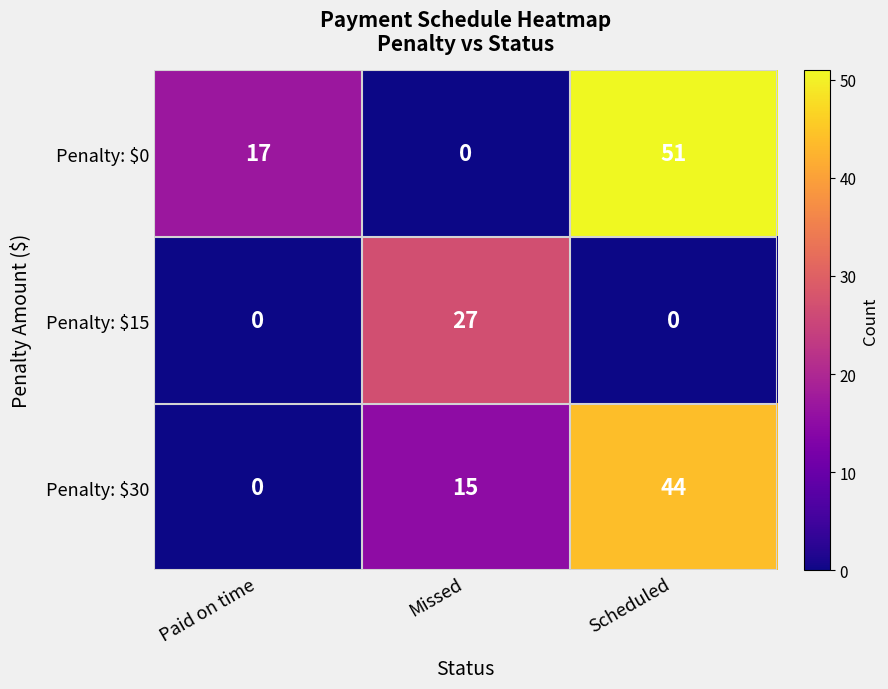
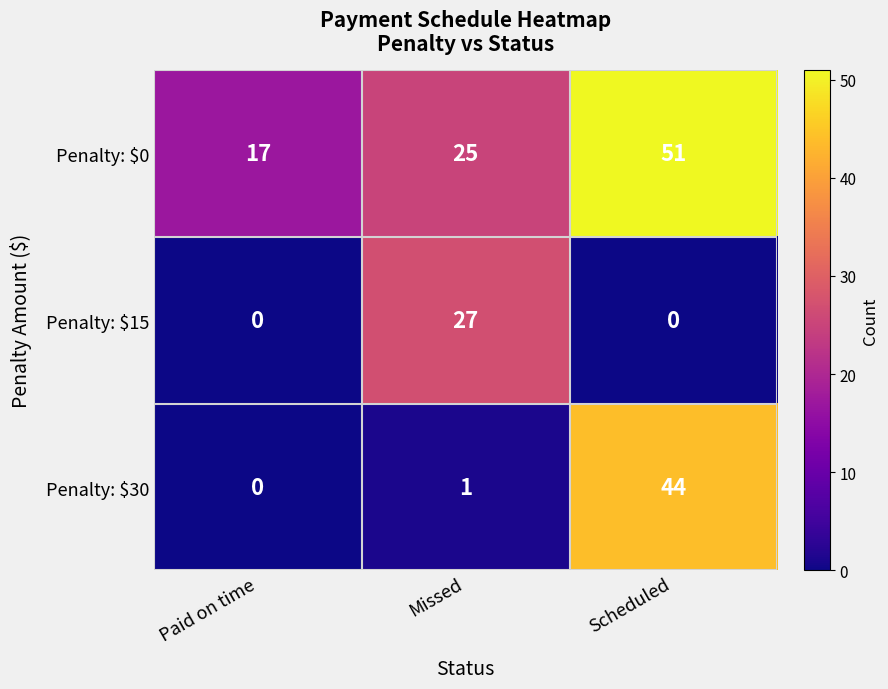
Penalty: $0, Missed: 0 -> 25
Penalty: $30, Missed: 15 -> 1
